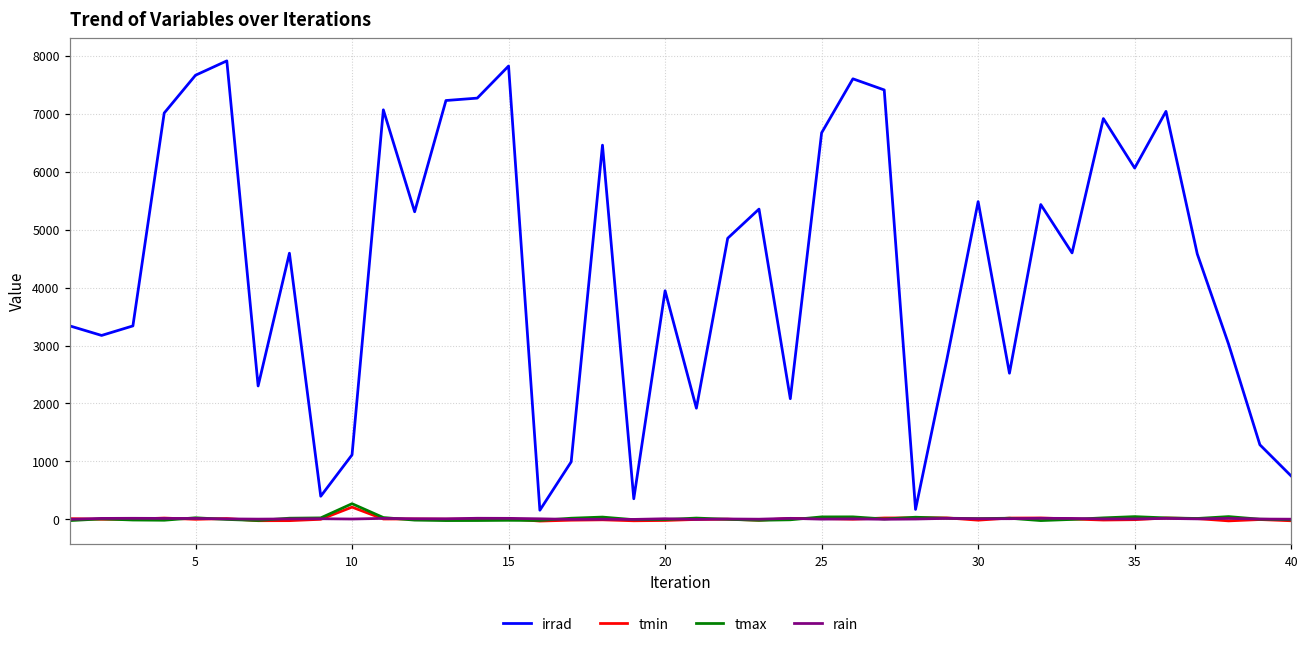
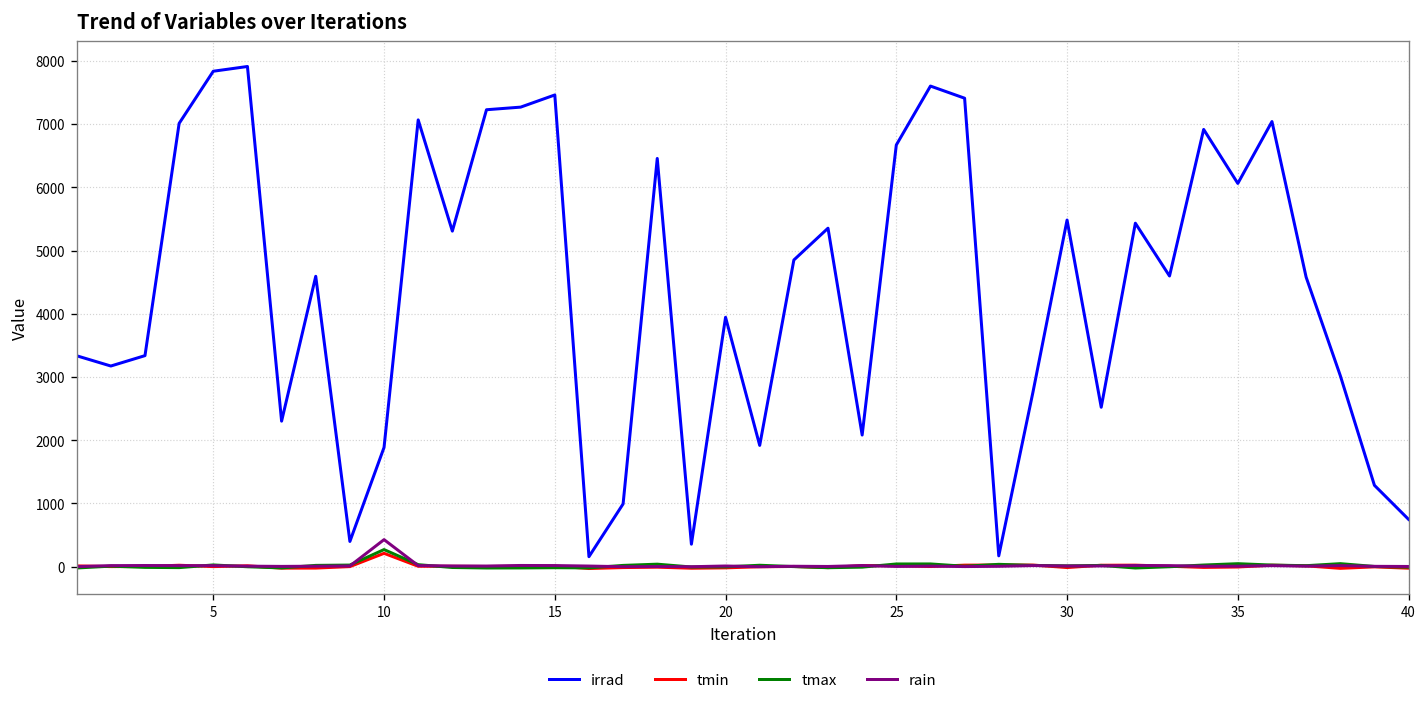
irrad, 5: 7700 -> 7800
irrad, 10: 1100 -> 1900
rain, 10: 0 -> 400
irrad, 15: 7800 -> 7500
